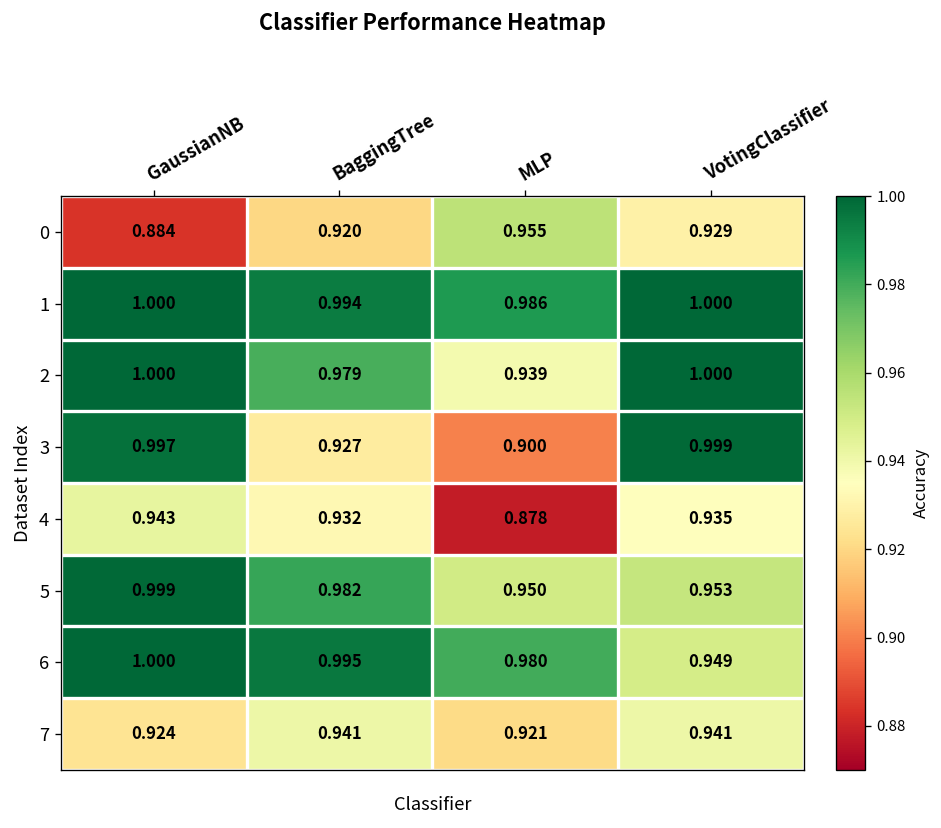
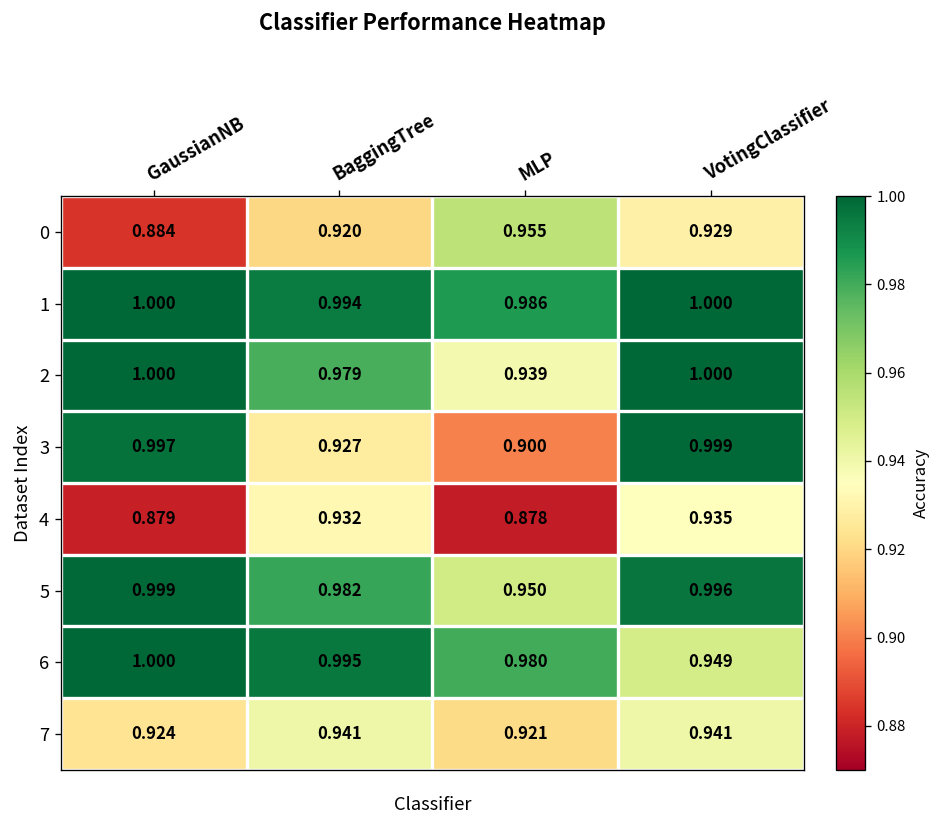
4, GaussianNB: 0.943 -> 0.879
5, VotingClassifier: 0.953 -> 0.996
